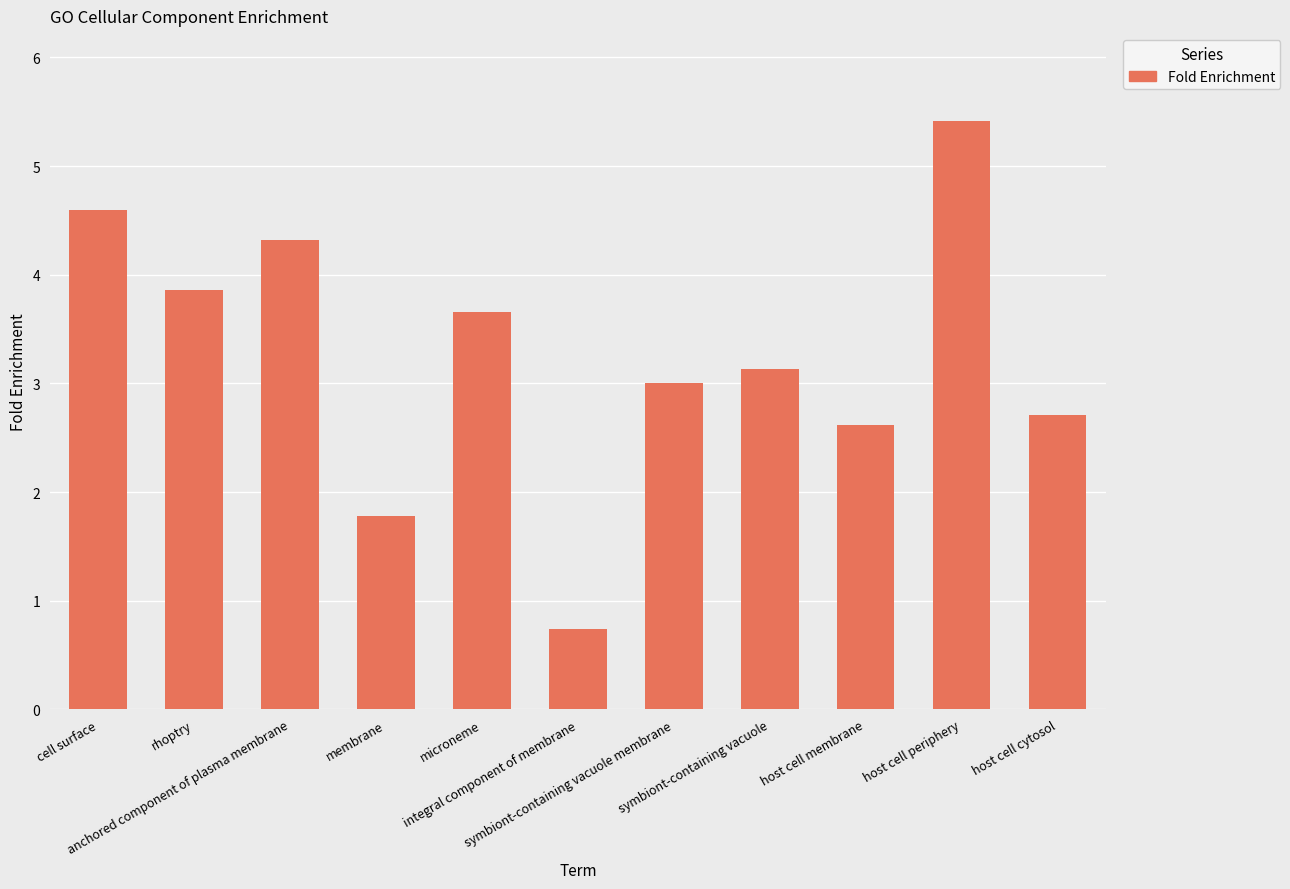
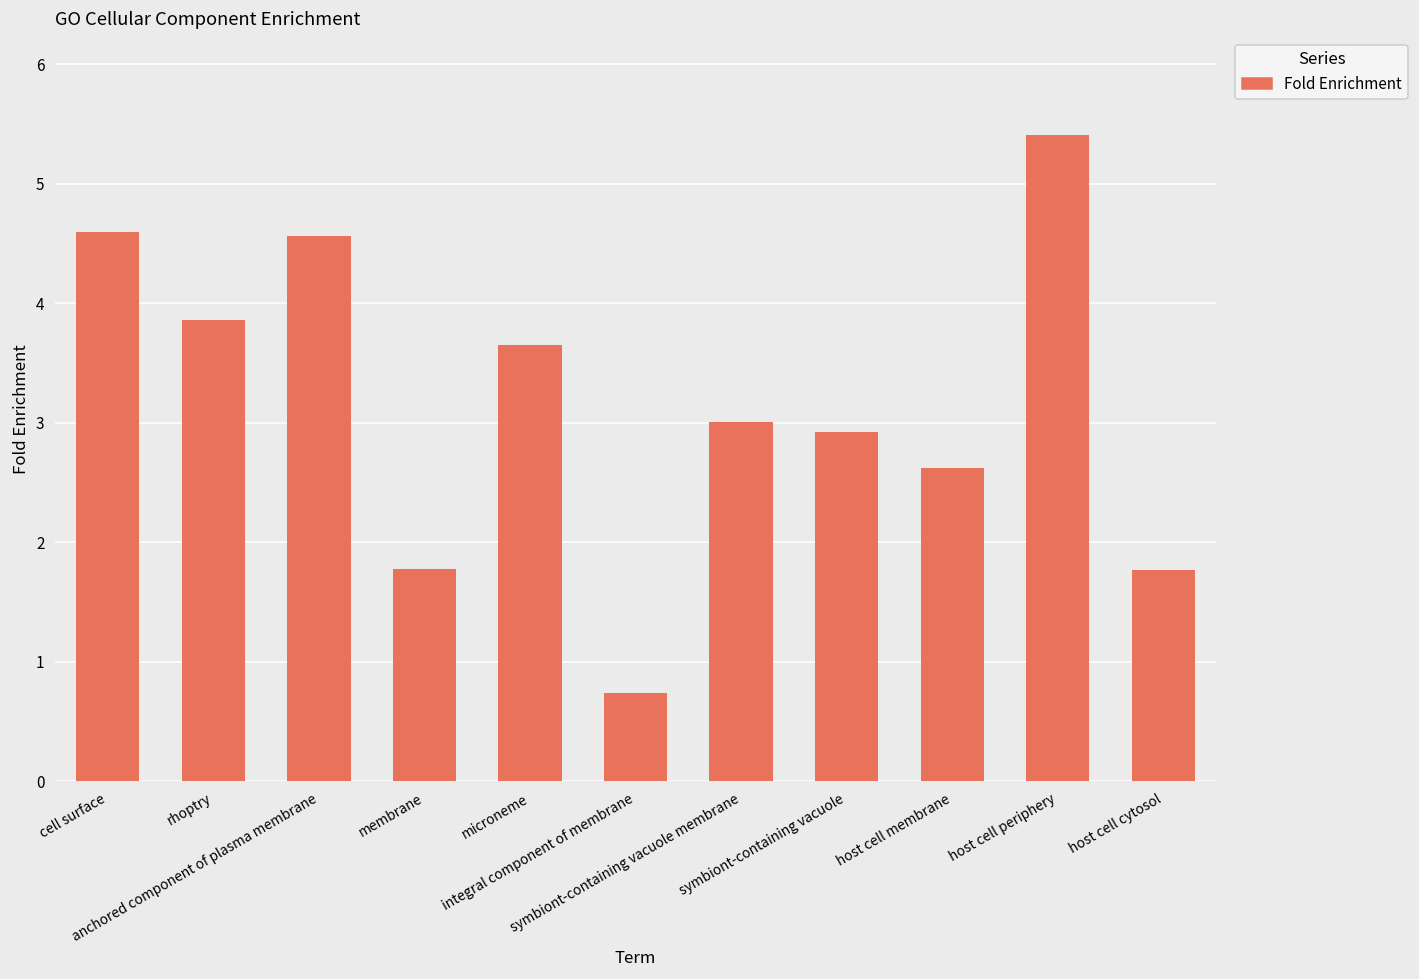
anchored component of plasma membrane: 4.32 -> 4.57
symbiont-containing vacuole: 3.14 -> 2.92
host cell cytosol: 2.71 -> 1.77
